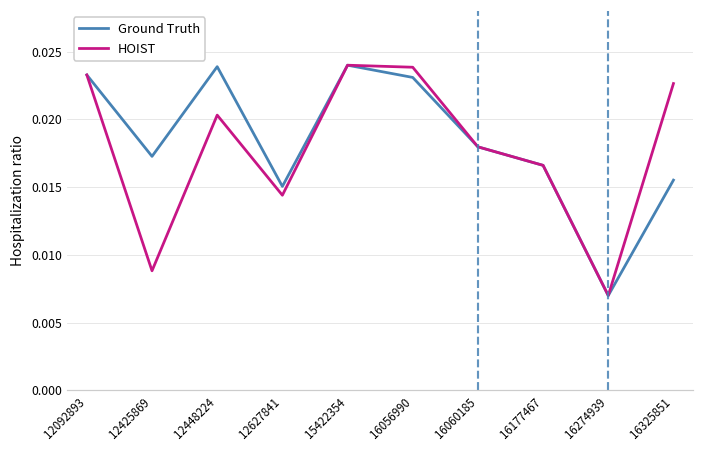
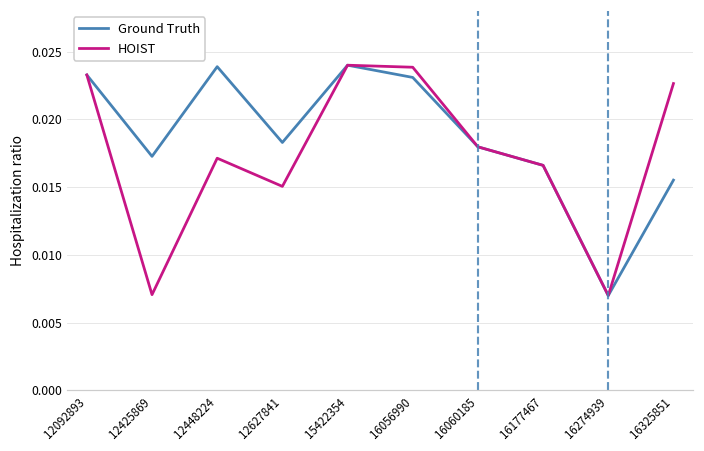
HOIST, 12425869: 0.0088 -> 0.0071
HOIST, 12448224: 0.0203 -> 0.0171
Ground Truth, 12627841: 0.0151 -> 0.0183
HOIST, 12627841: 0.0144 -> 0.0151
